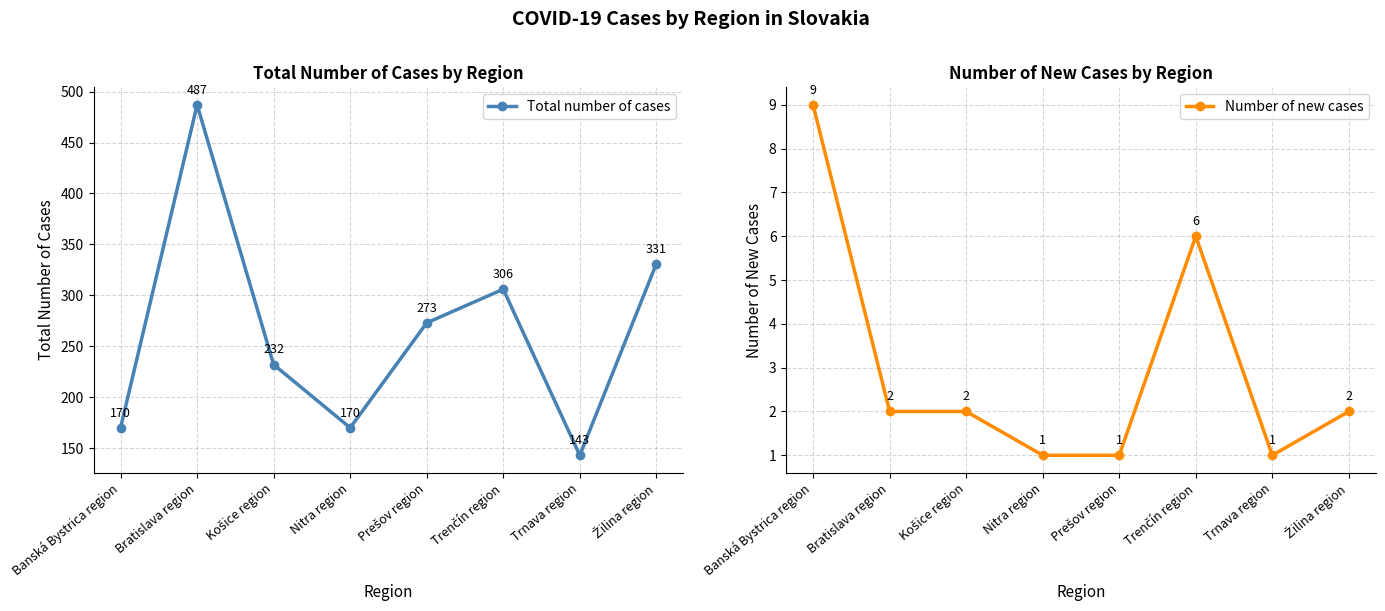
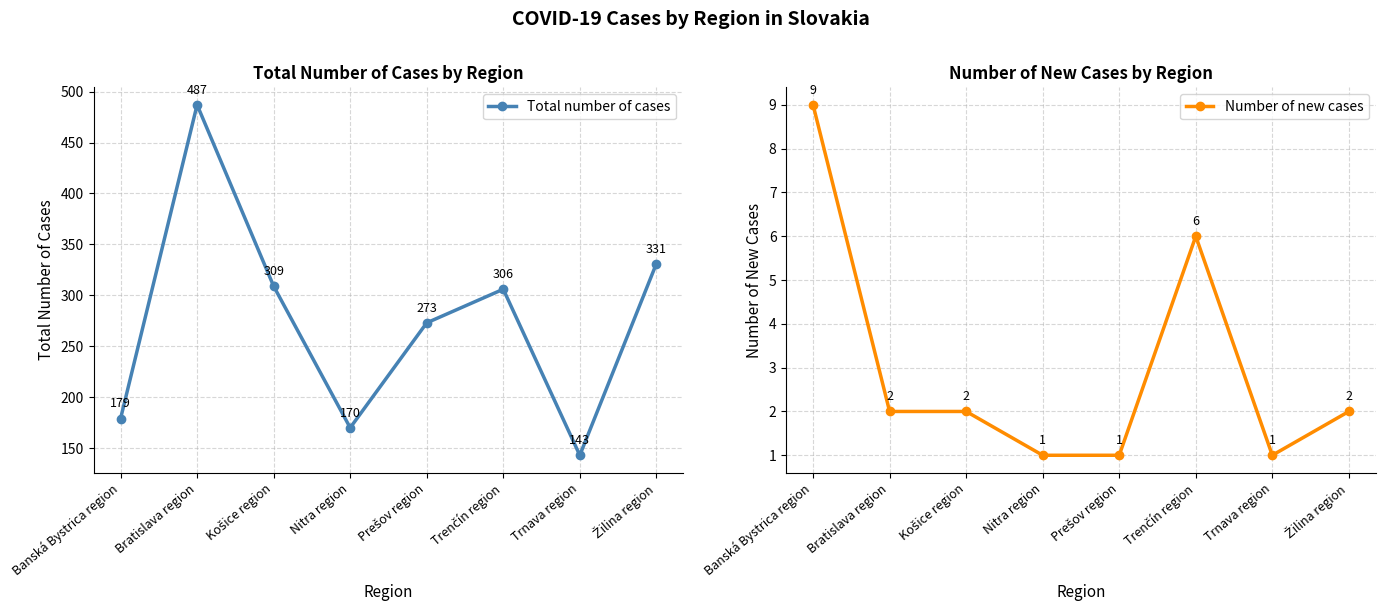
Total Number of Cases by Region, Banská Bystrica region: 170 -> 179
Total Number of Cases by Region, Košice region: 232 -> 309
